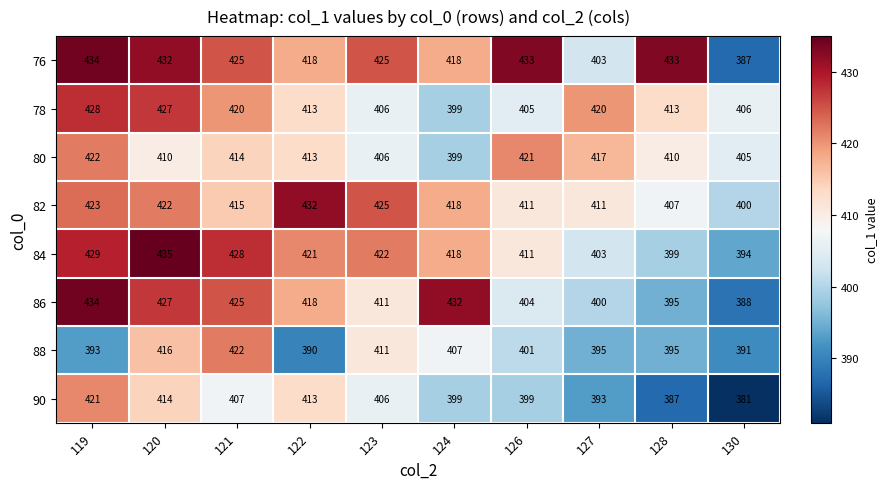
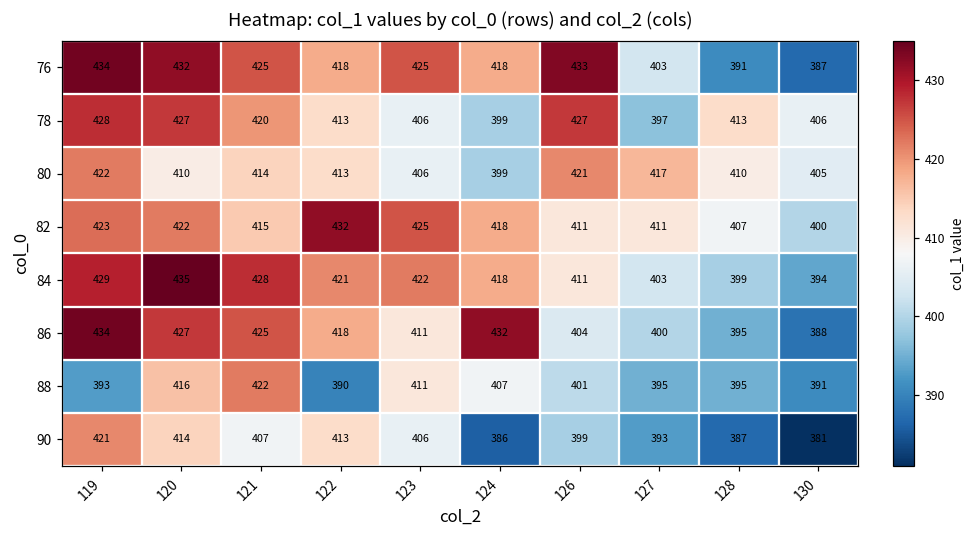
76, 128: 433 -> 391
78, 126: 405 -> 427
78, 127: 420 -> 397
90, 124: 399 -> 386
